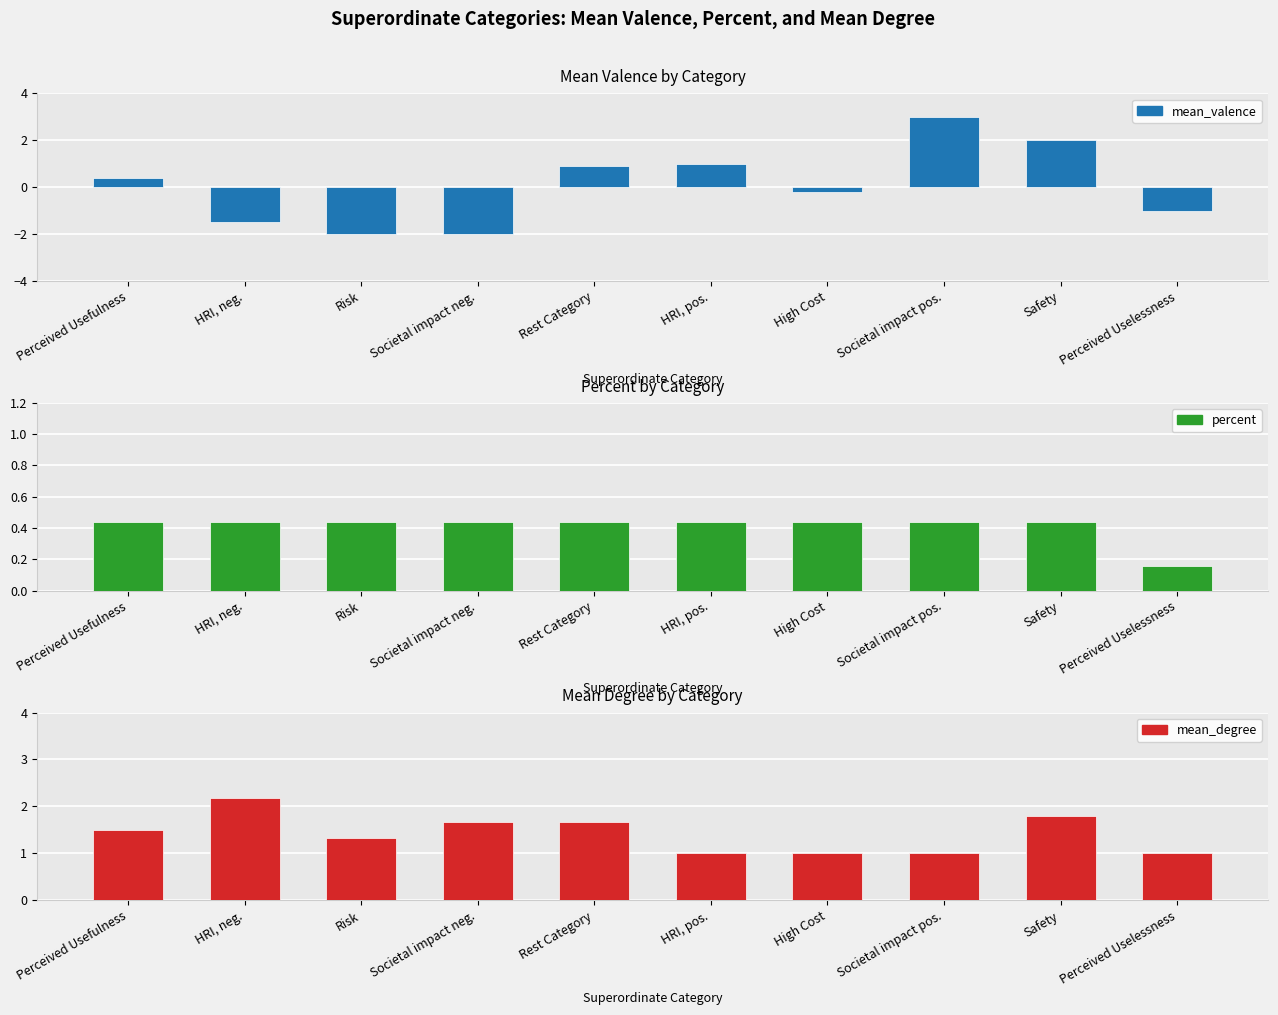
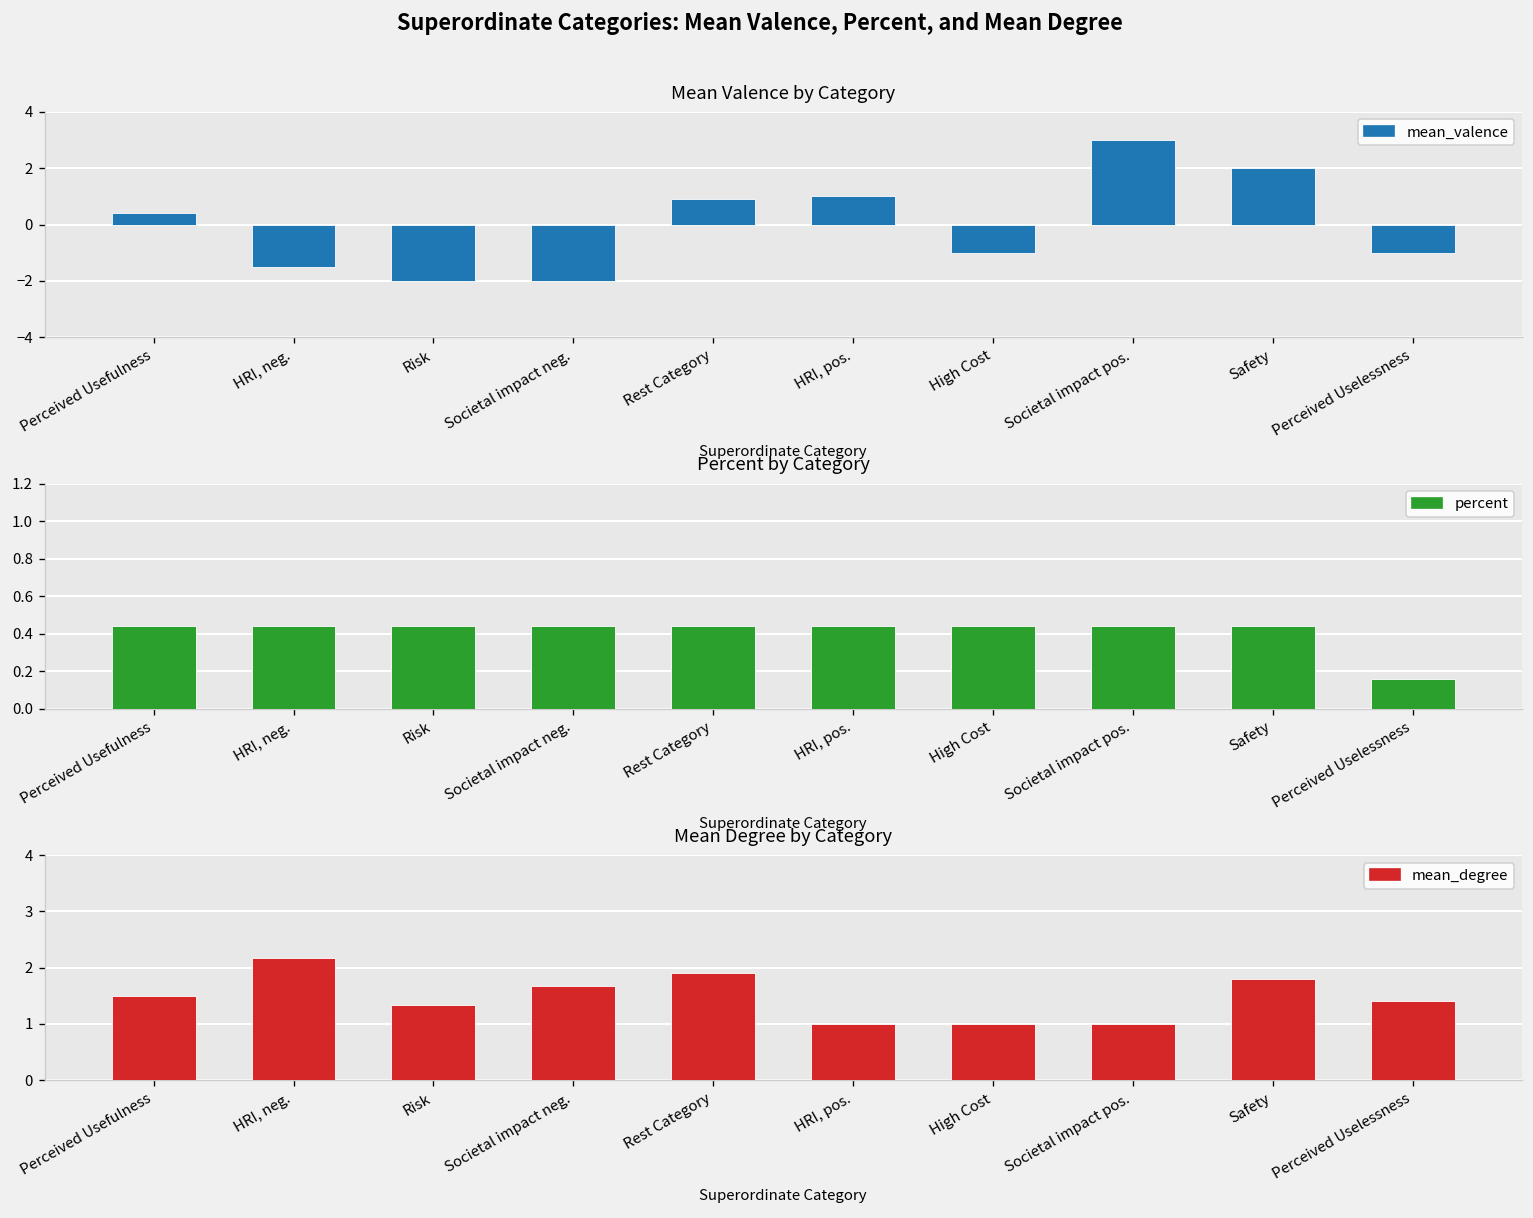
Mean Valence by Category, High Cost: -0.2 -> -1.0
Mean Degree by Category, Rest Category: 1.7 -> 1.9
Mean Degree by Category, Perceived Uselessness: 1.0 -> 1.4
